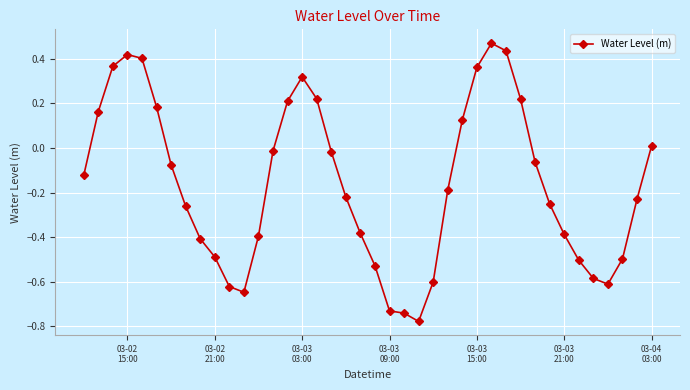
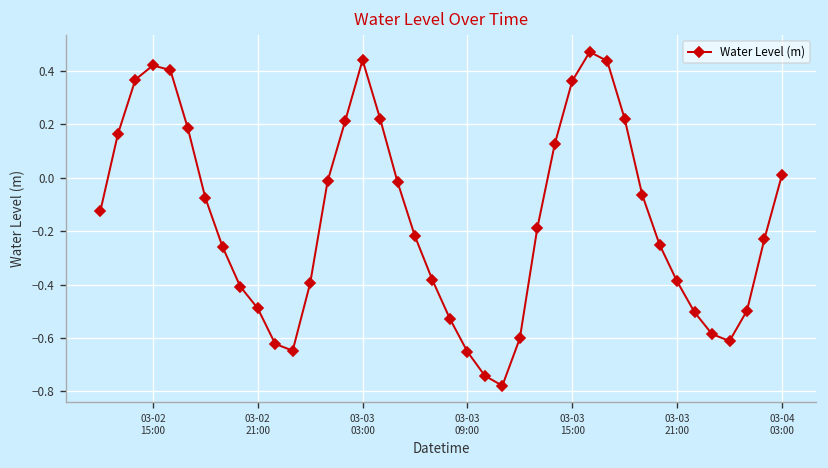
03-03 03:00: 0.32 -> 0.44
03-03 09:00: -0.73 -> -0.65
